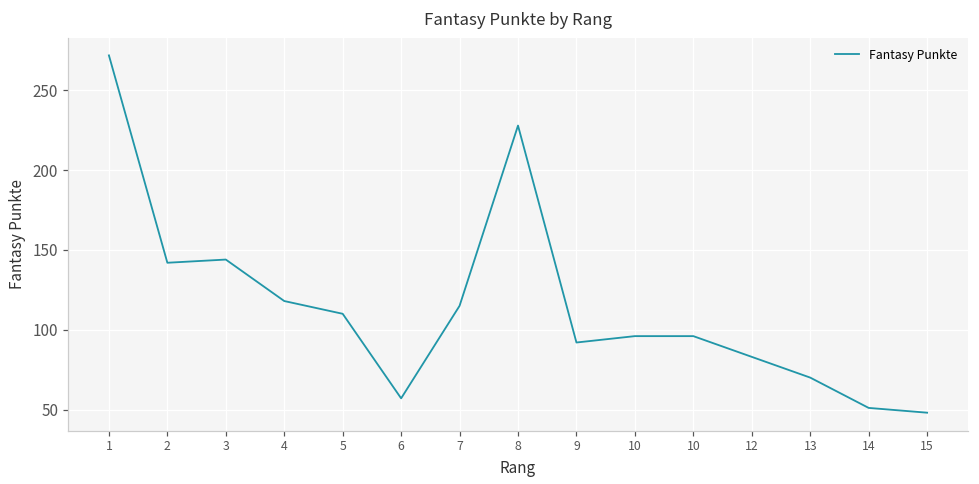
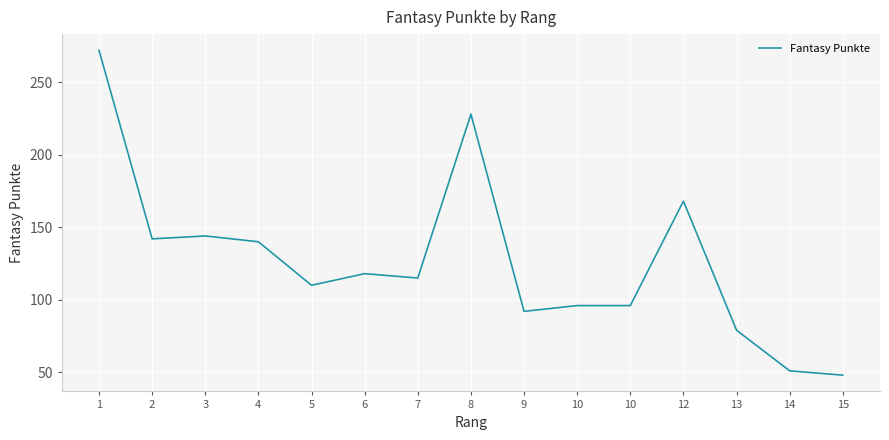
4: 118 -> 140
6: 57 -> 118
12: 83 -> 168
13: 70 -> 79
